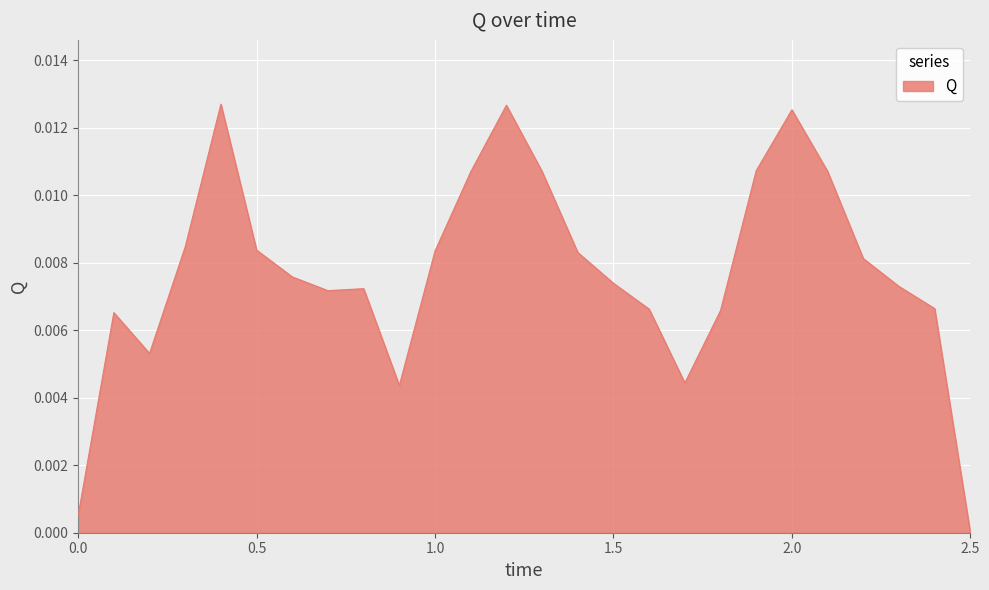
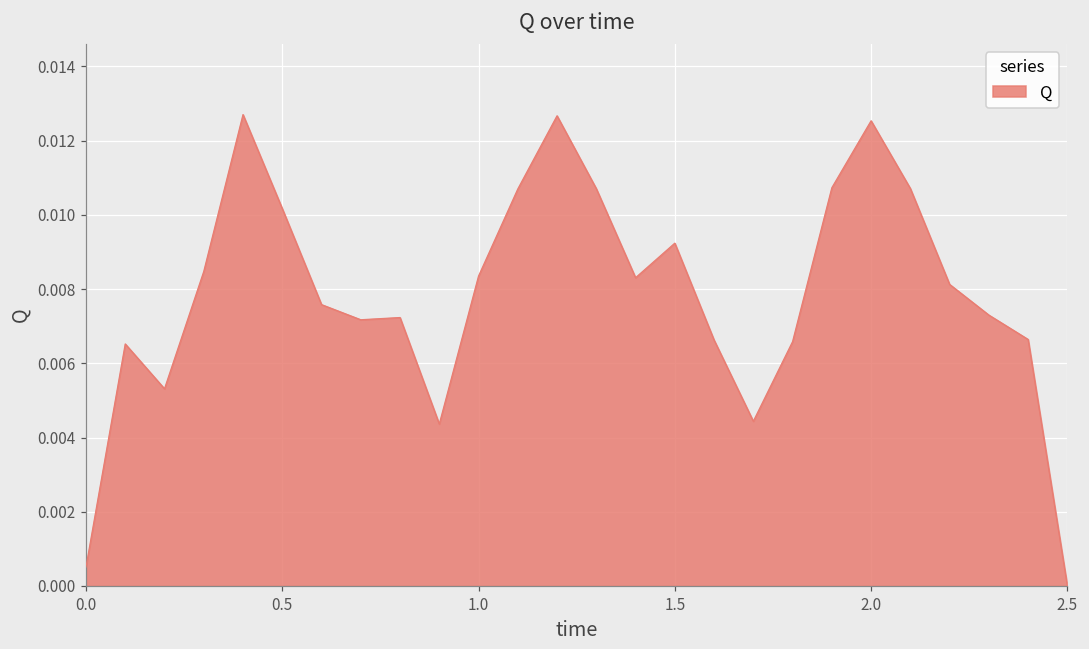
0.5: 0.0084 -> 0.0102
1.5: 0.0074 -> 0.0092
